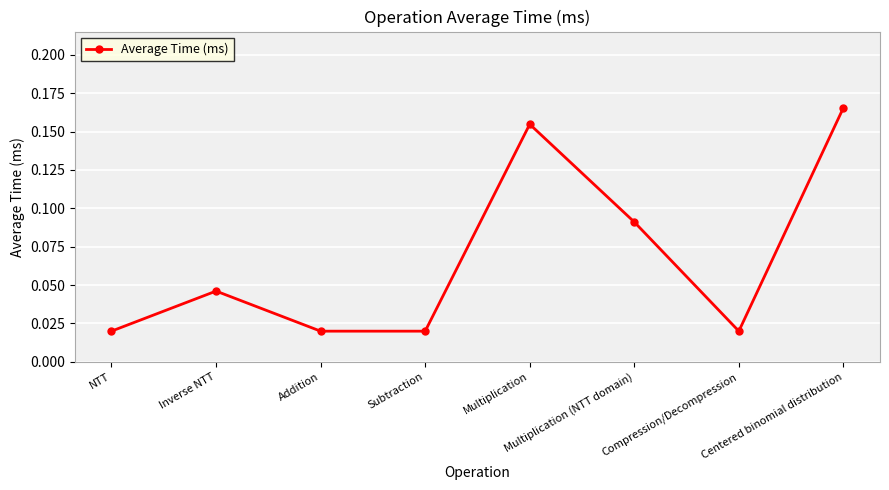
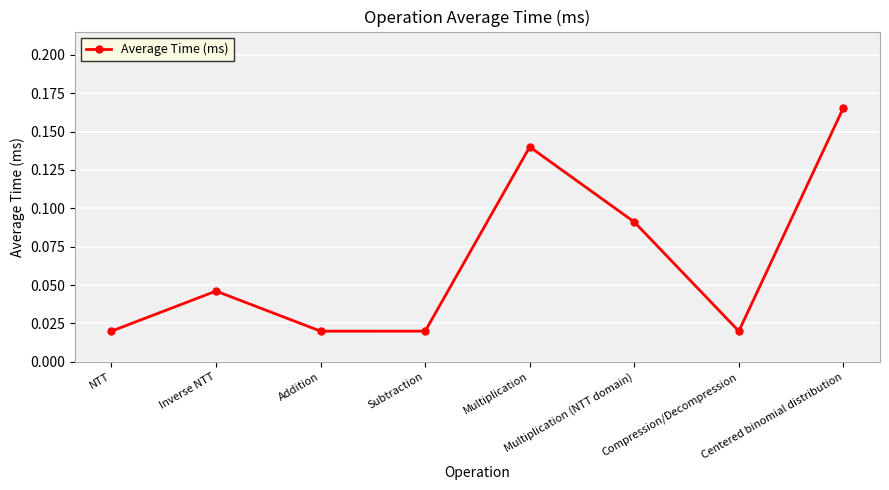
Multiplication: 0.155 -> 0.140
